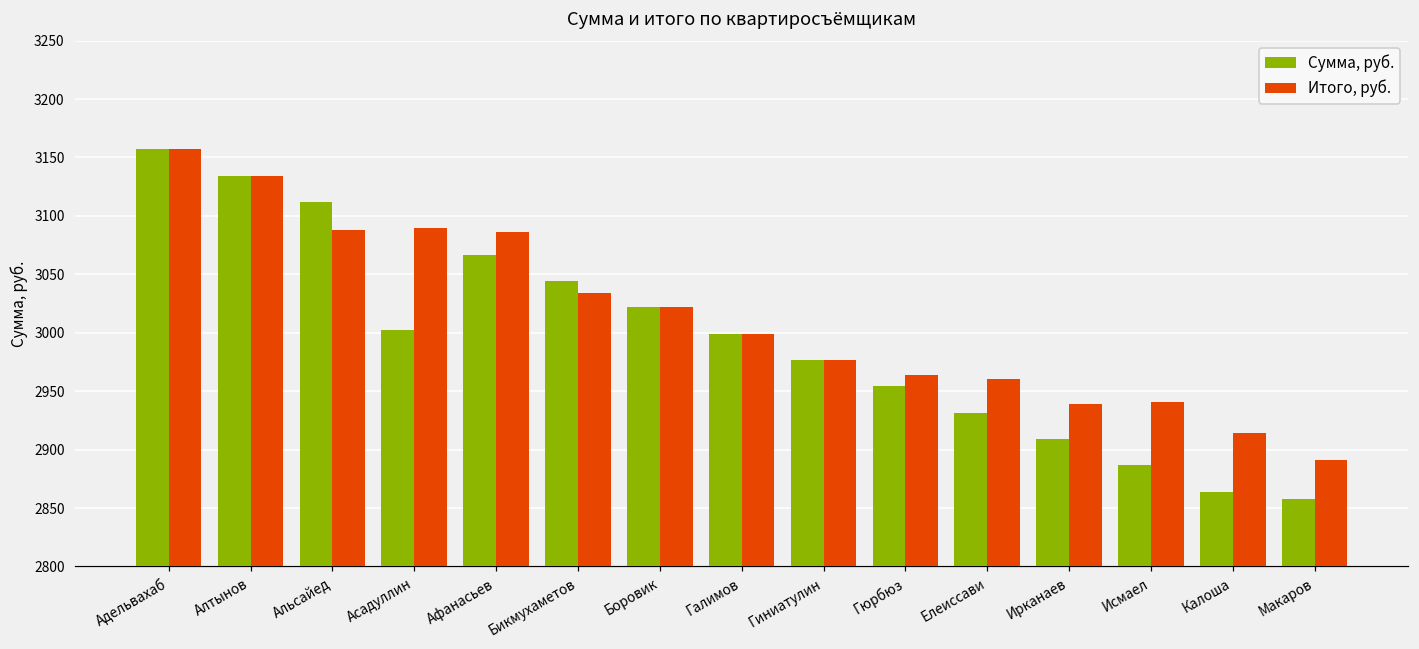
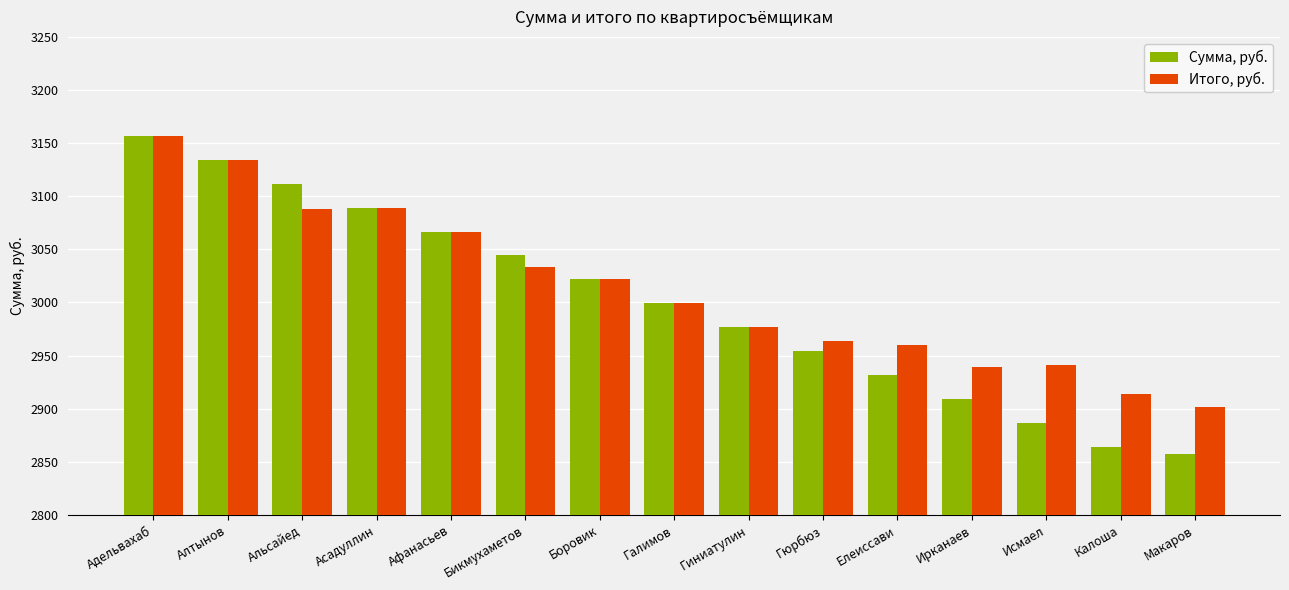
Сумма, руб., Асадуллин: 3003 -> 3089
Итого, руб., Афанасьев: 3086 -> 3067
Итого, руб., Макаров: 2891 -> 2901
